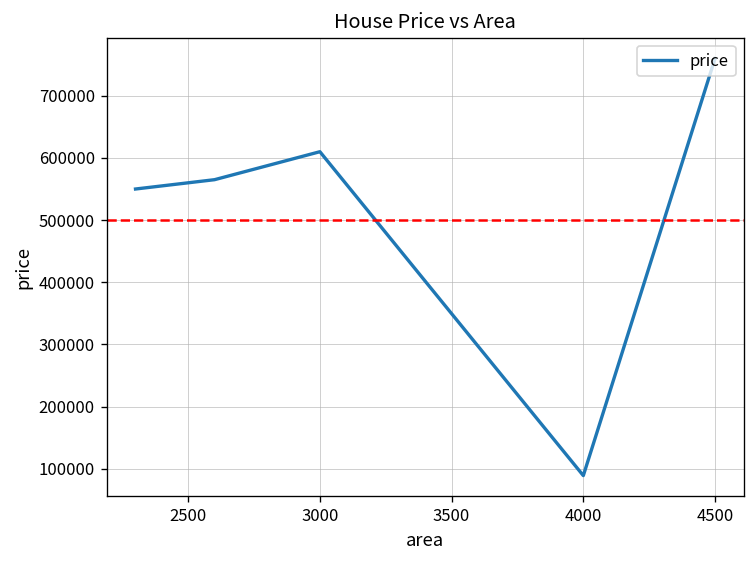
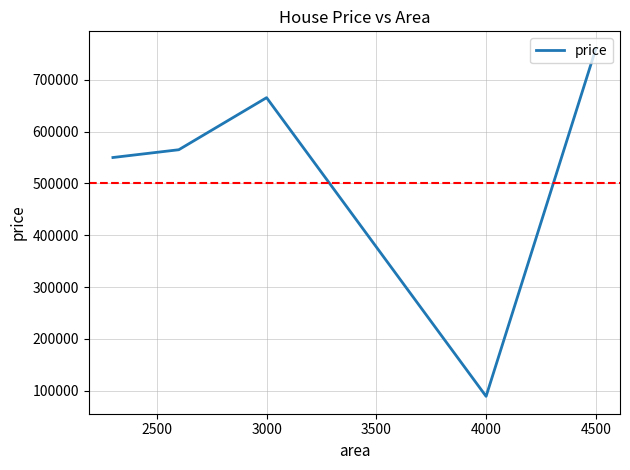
3000: 610000 -> 670000
